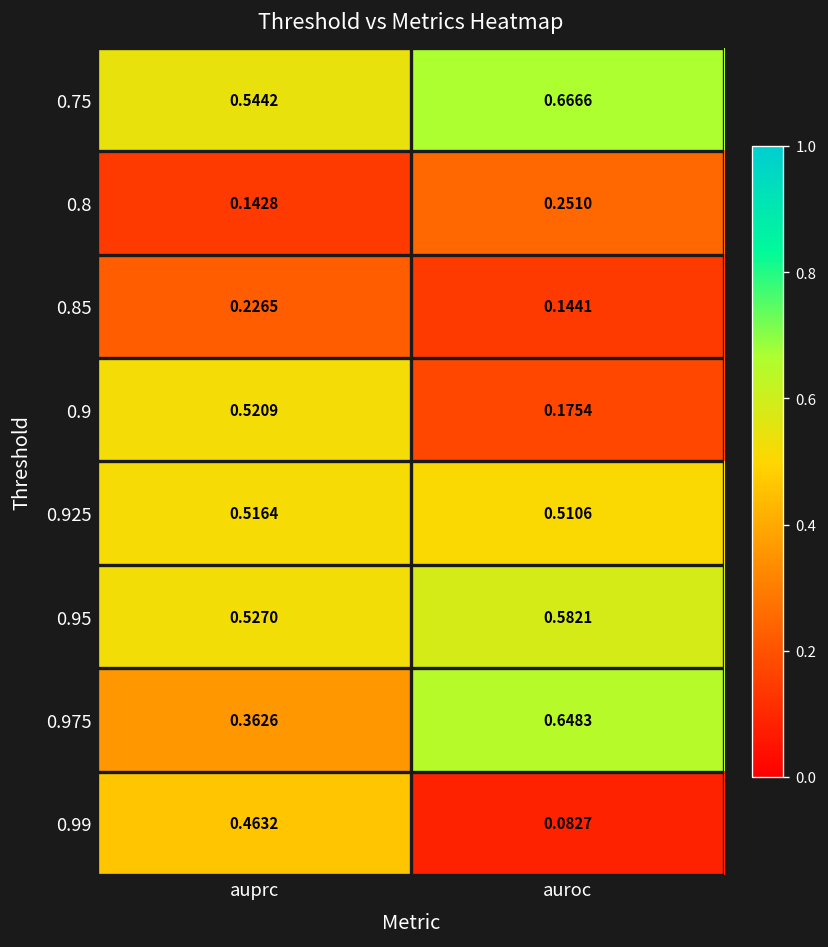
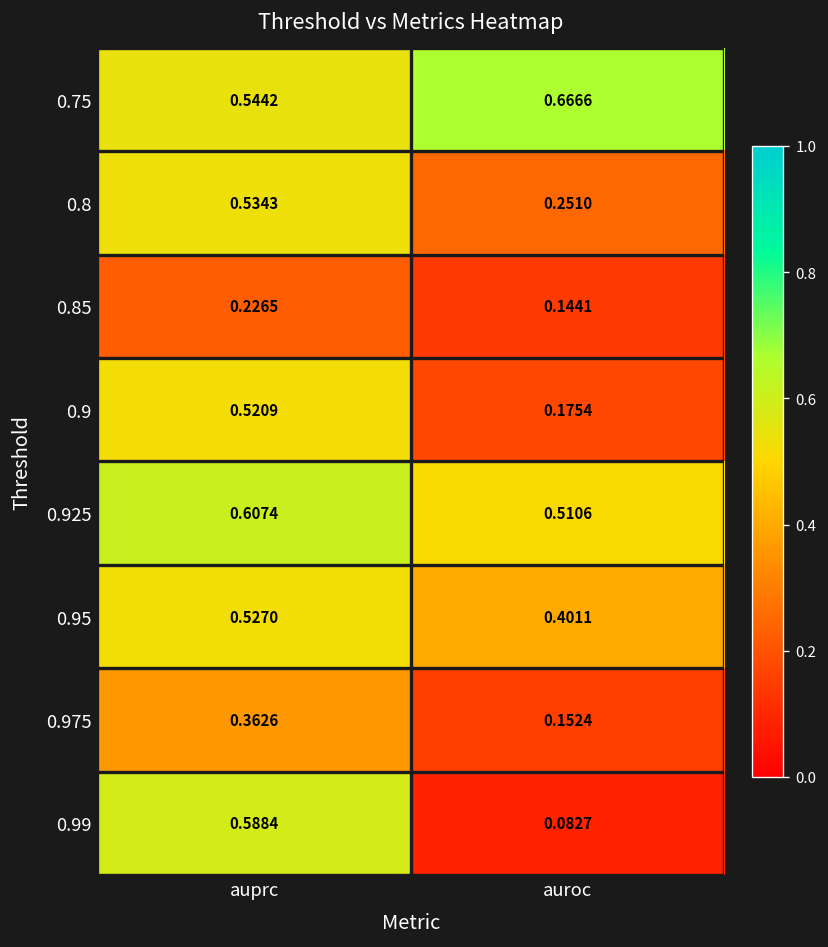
0.8, auprc: 0.1428 -> 0.5343
0.925, auprc: 0.5164 -> 0.6074
0.95, auroc: 0.5821 -> 0.4011
0.975, auroc: 0.6483 -> 0.1524
0.99, auprc: 0.4632 -> 0.5884
